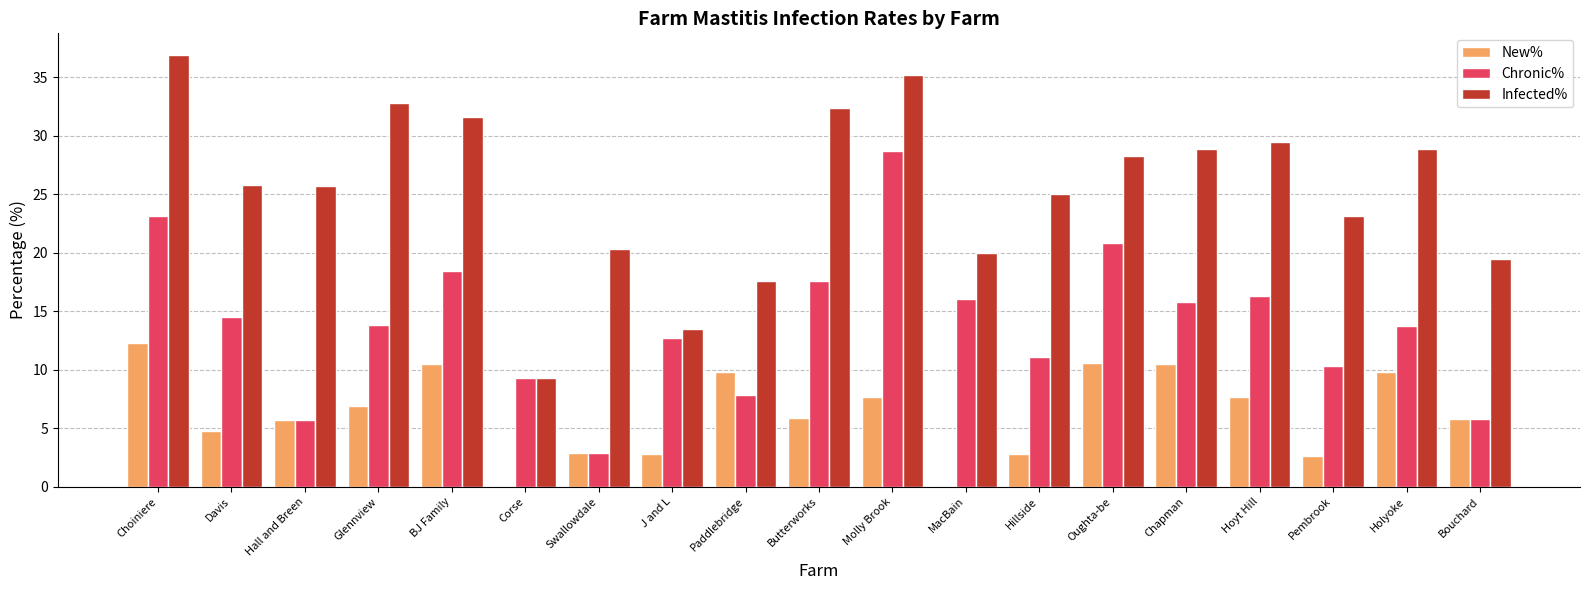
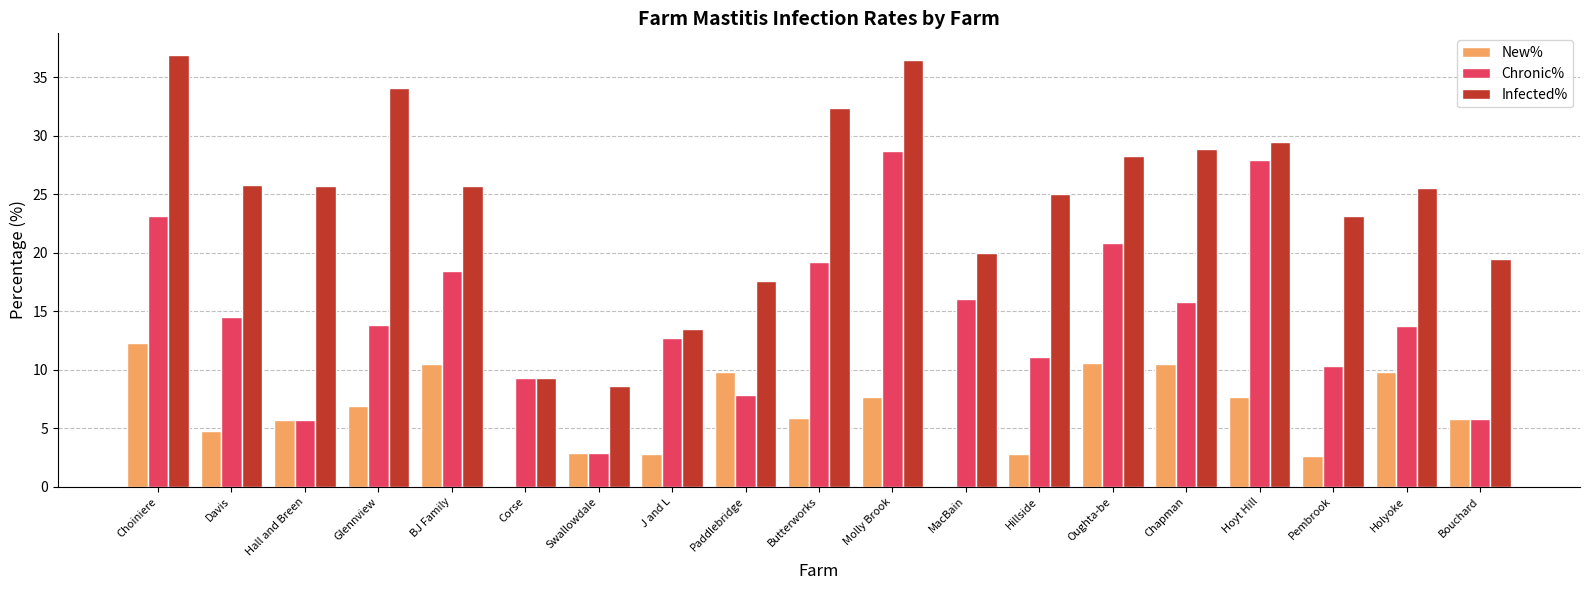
Infected%, Glennview: 32.8 -> 34.1
Infected%, BJ Family: 31.6 -> 25.7
Infected%, Swallowdale: 20.3 -> 8.6
Chronic%, Butterworks: 17.6 -> 19.2
Infected%, Molly Brook: 35.2 -> 36.5
Chronic%, Hoyt Hill: 16.3 -> 27.9
Infected%, Holyoke: 28.9 -> 25.5
